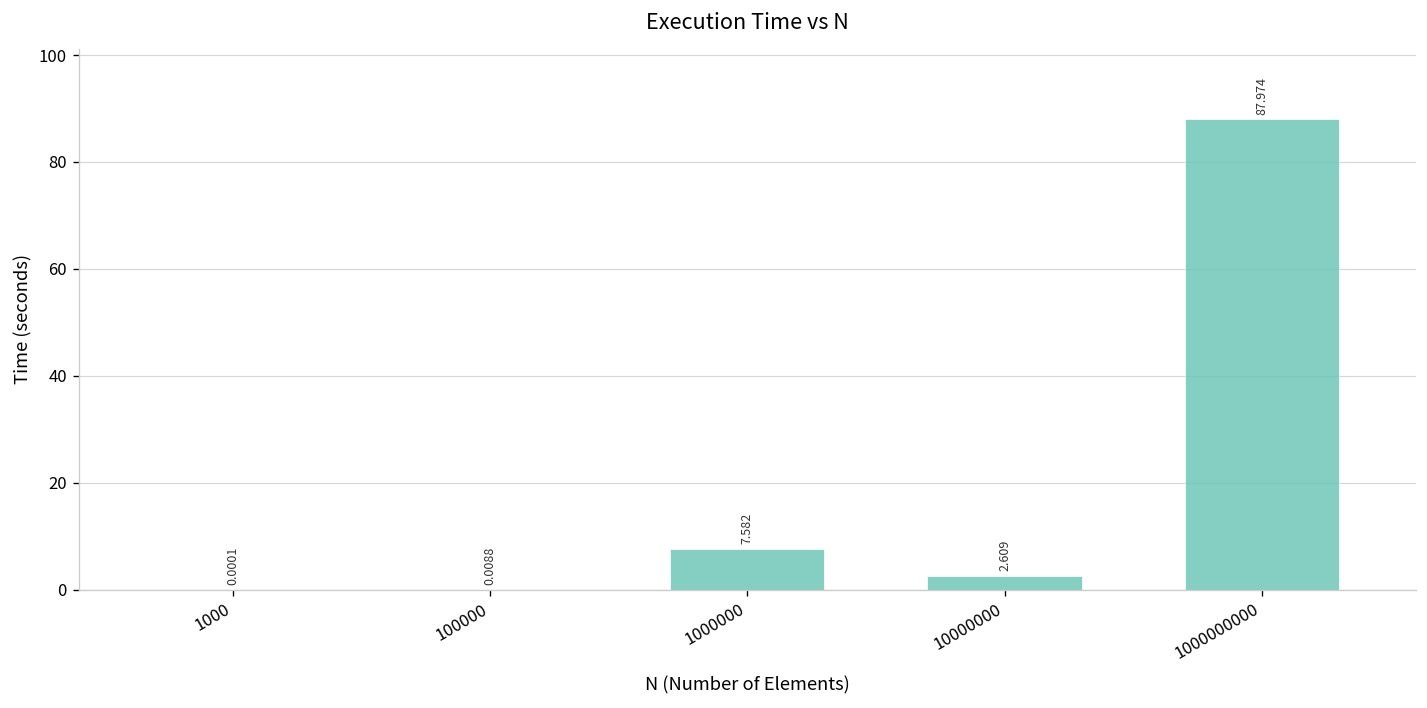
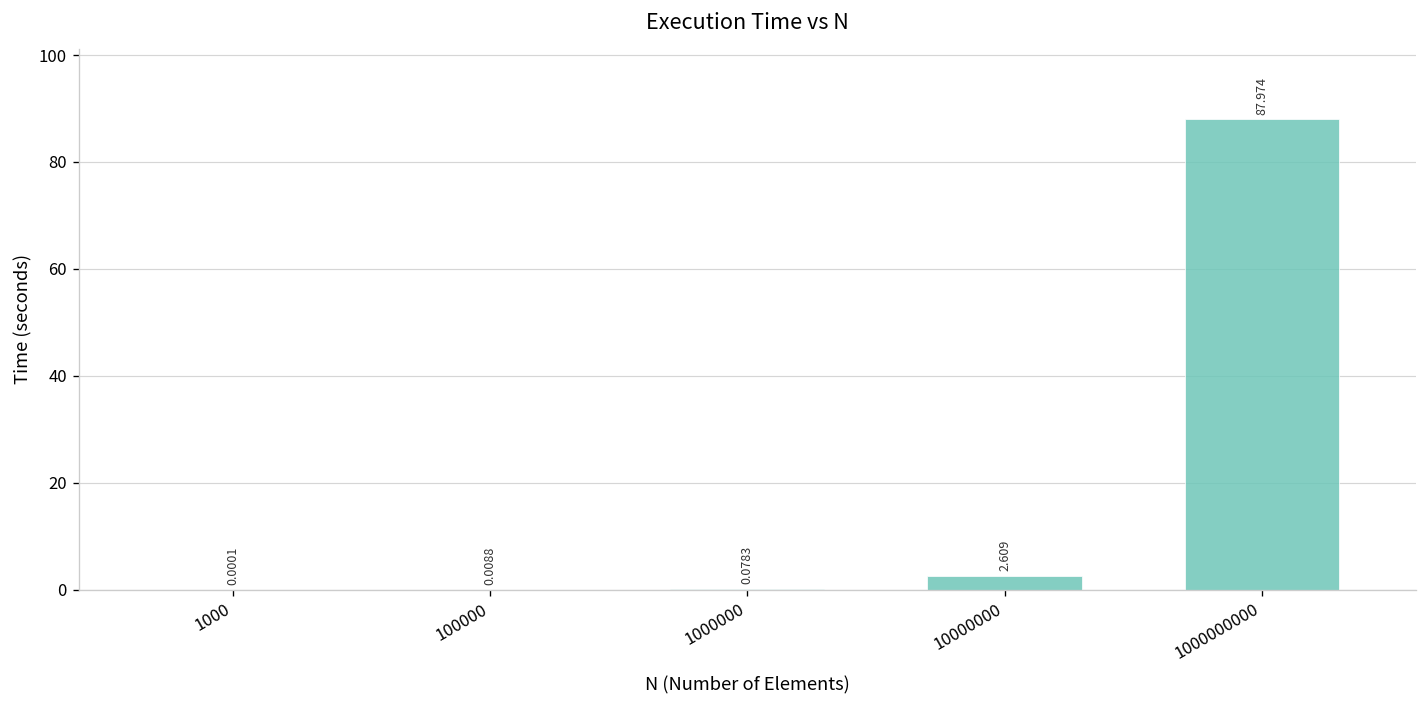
1000000: 7.582 -> 0.0783
